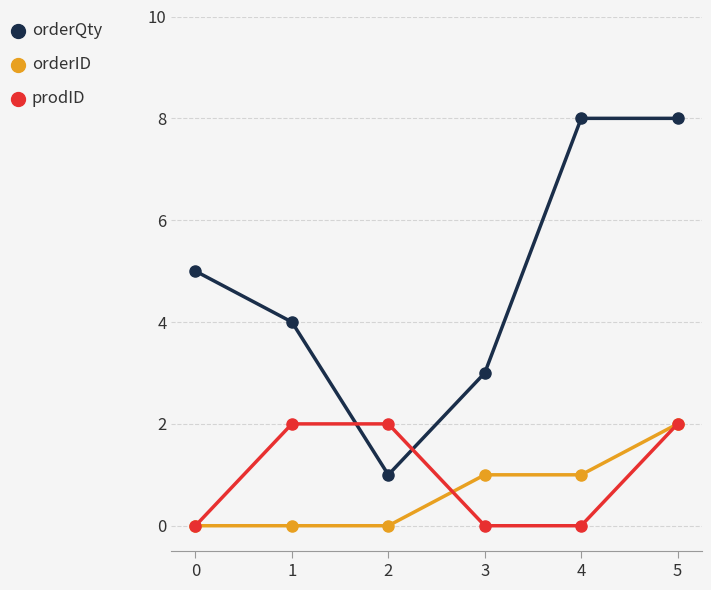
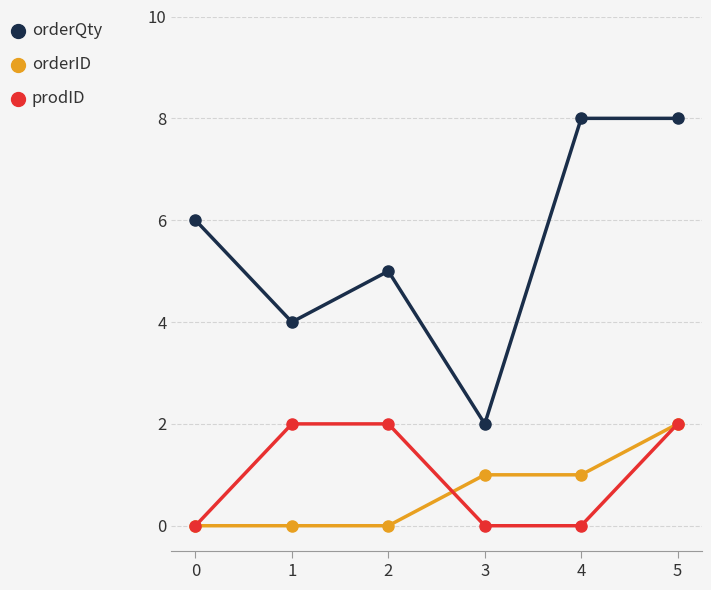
orderQty, 0: 5 -> 6
orderQty, 2: 1 -> 5
orderQty, 3: 3 -> 2
